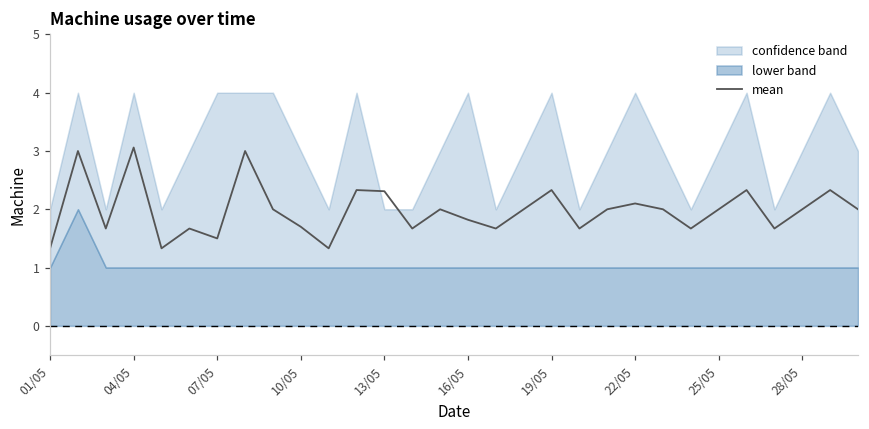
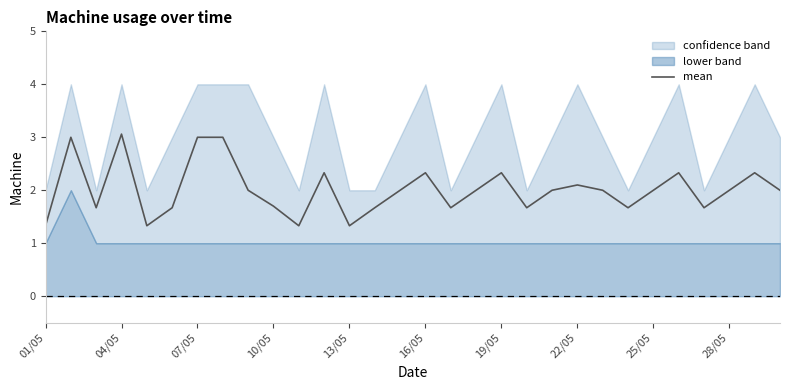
mean, 07/05: 1.5 -> 3.0
mean, 13/05: 2.3 -> 1.3
mean, 16/05: 1.8 -> 2.3
